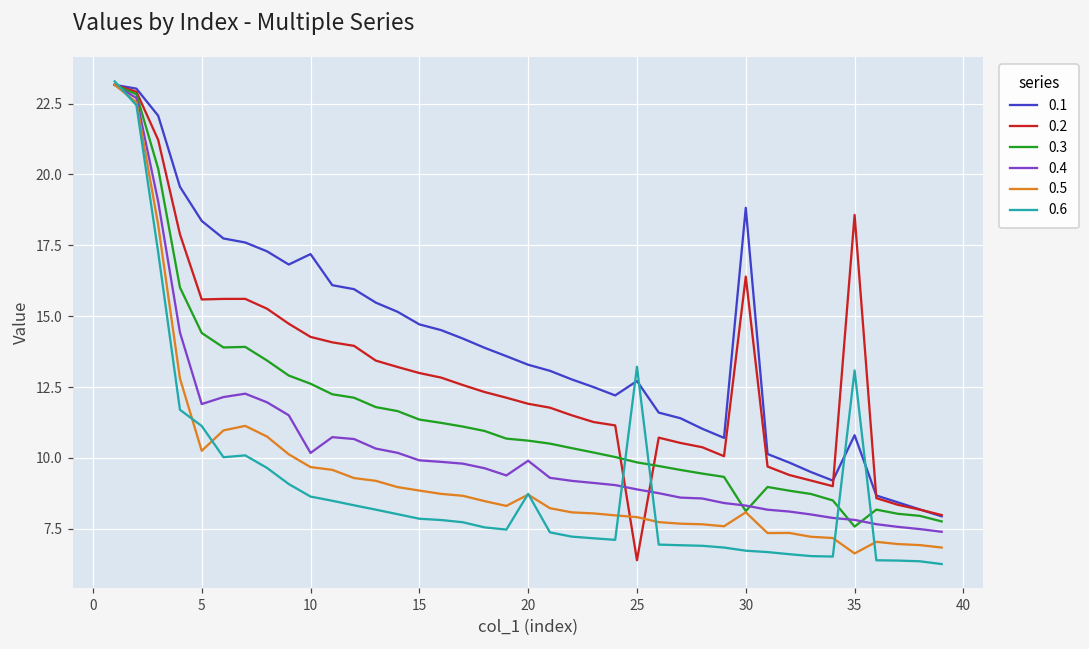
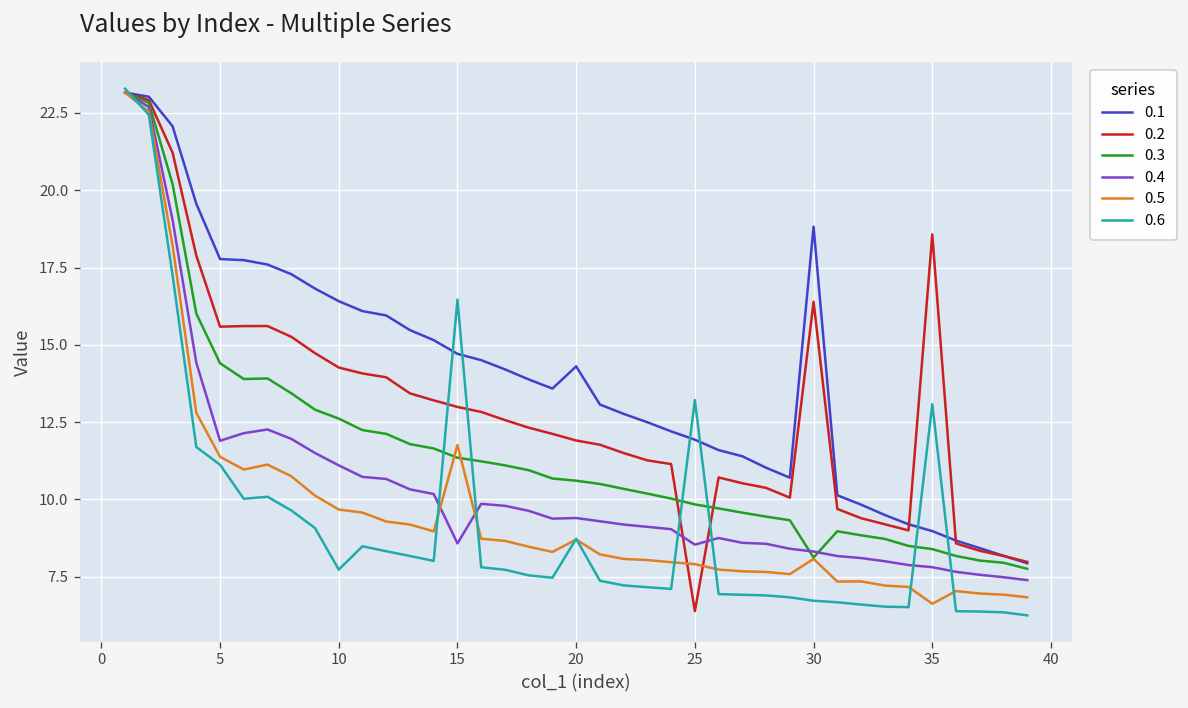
0.1, 5: 18.4 -> 17.8
0.5, 5: 10.2 -> 11.4
0.1, 10: 17.2 -> 16.4
0.4, 10: 10.2 -> 11.1
0.6, 10: 8.6 -> 7.7
0.4, 15: 9.9 -> 8.6
0.5, 15: 8.8 -> 11.8
0.6, 15: 7.9 -> 16.5
0.1, 20: 13.3 -> 14.3
0.4, 20: 9.9 -> 9.4
0.1, 25: 12.7 -> 11.9
0.4, 25: 8.9 -> 8.5
0.1, 35: 10.8 -> 9.0
0.3, 35: 7.6 -> 8.4
